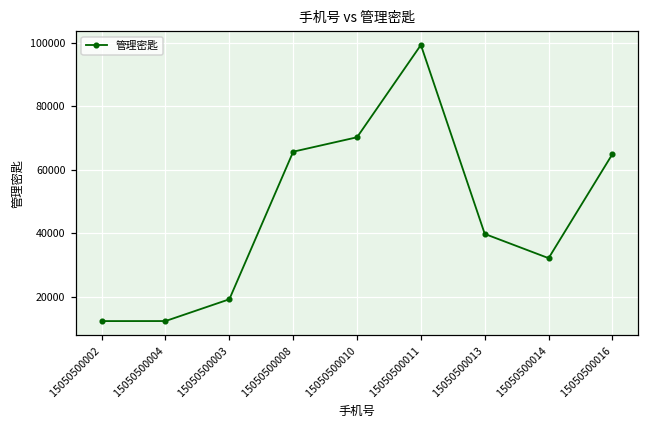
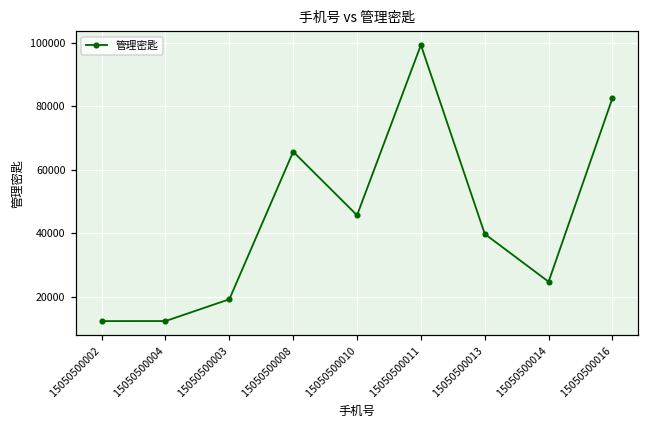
15050500010: 70000 -> 46000
15050500014: 32000 -> 25000
15050500016: 65000 -> 83000
